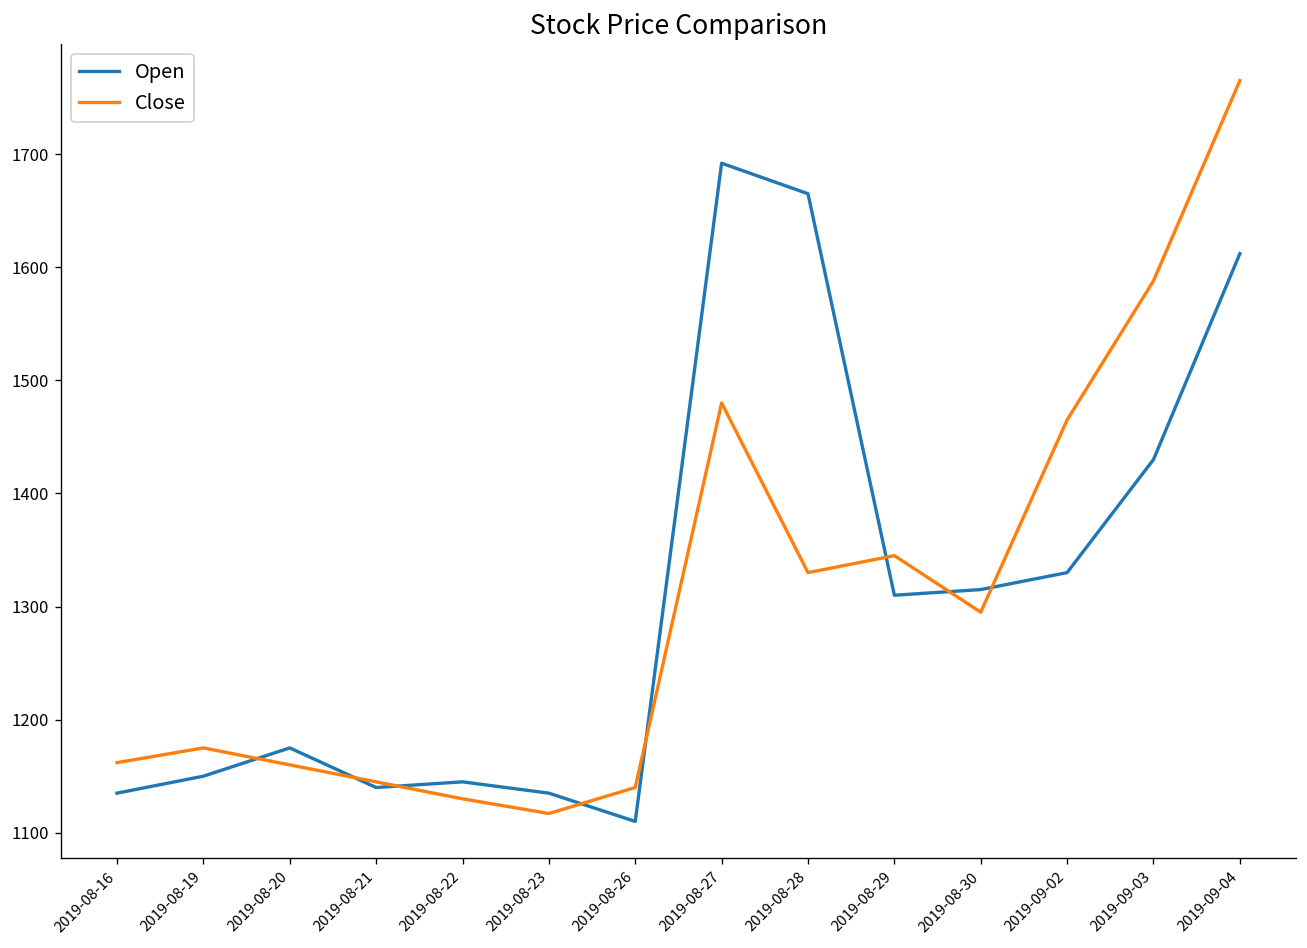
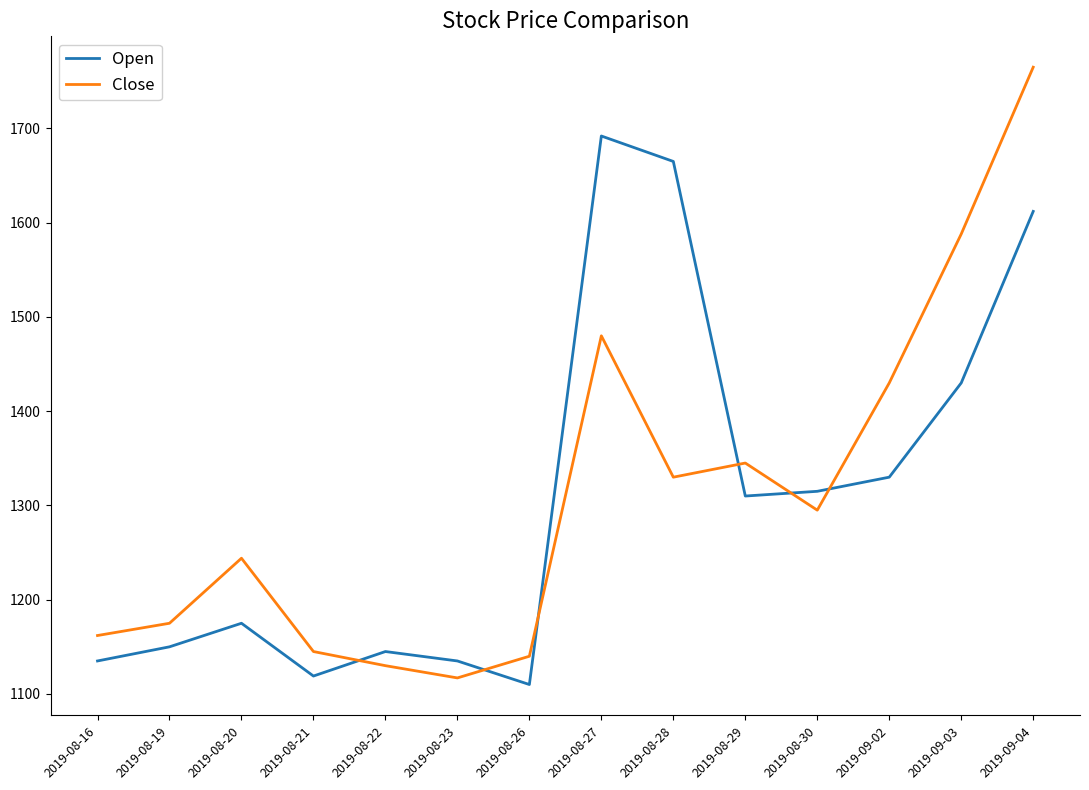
Close, 2019-08-20: 1160 -> 1240
Open, 2019-08-21: 1140 -> 1120
Close, 2019-09-02: 1470 -> 1430
